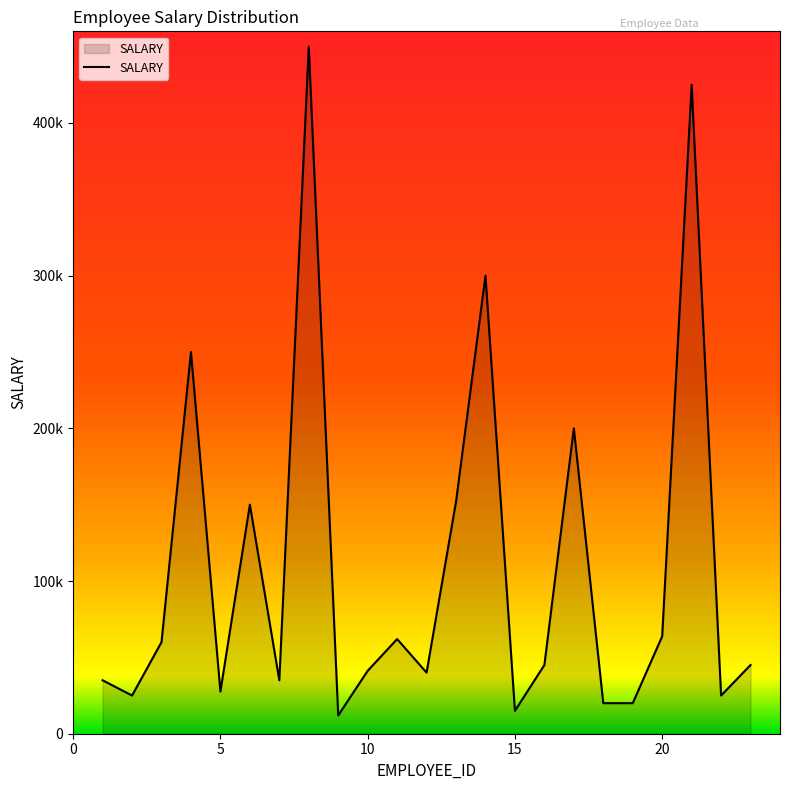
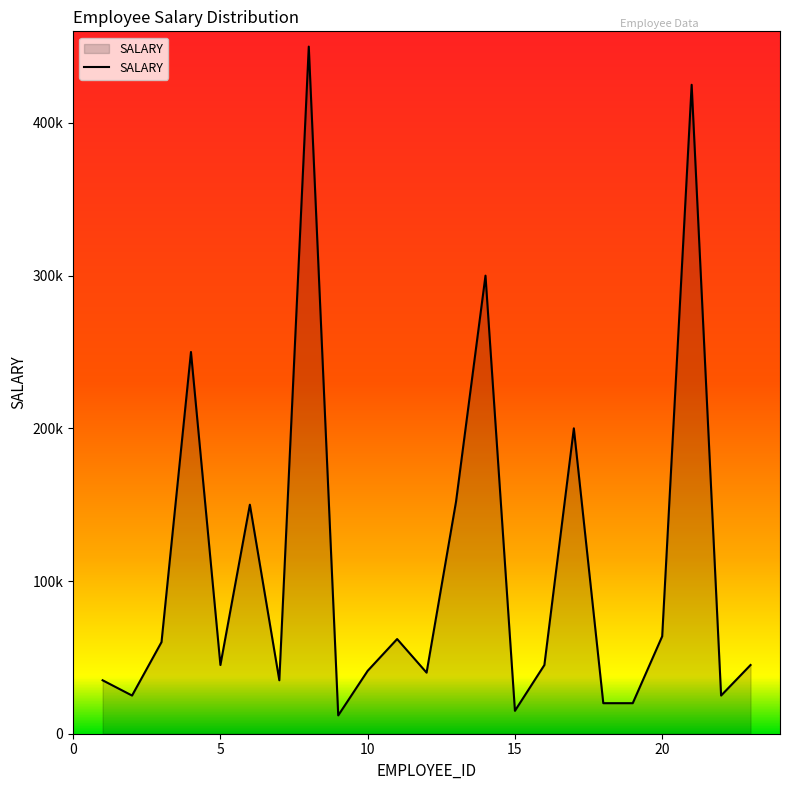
5: 28000 -> 45000
